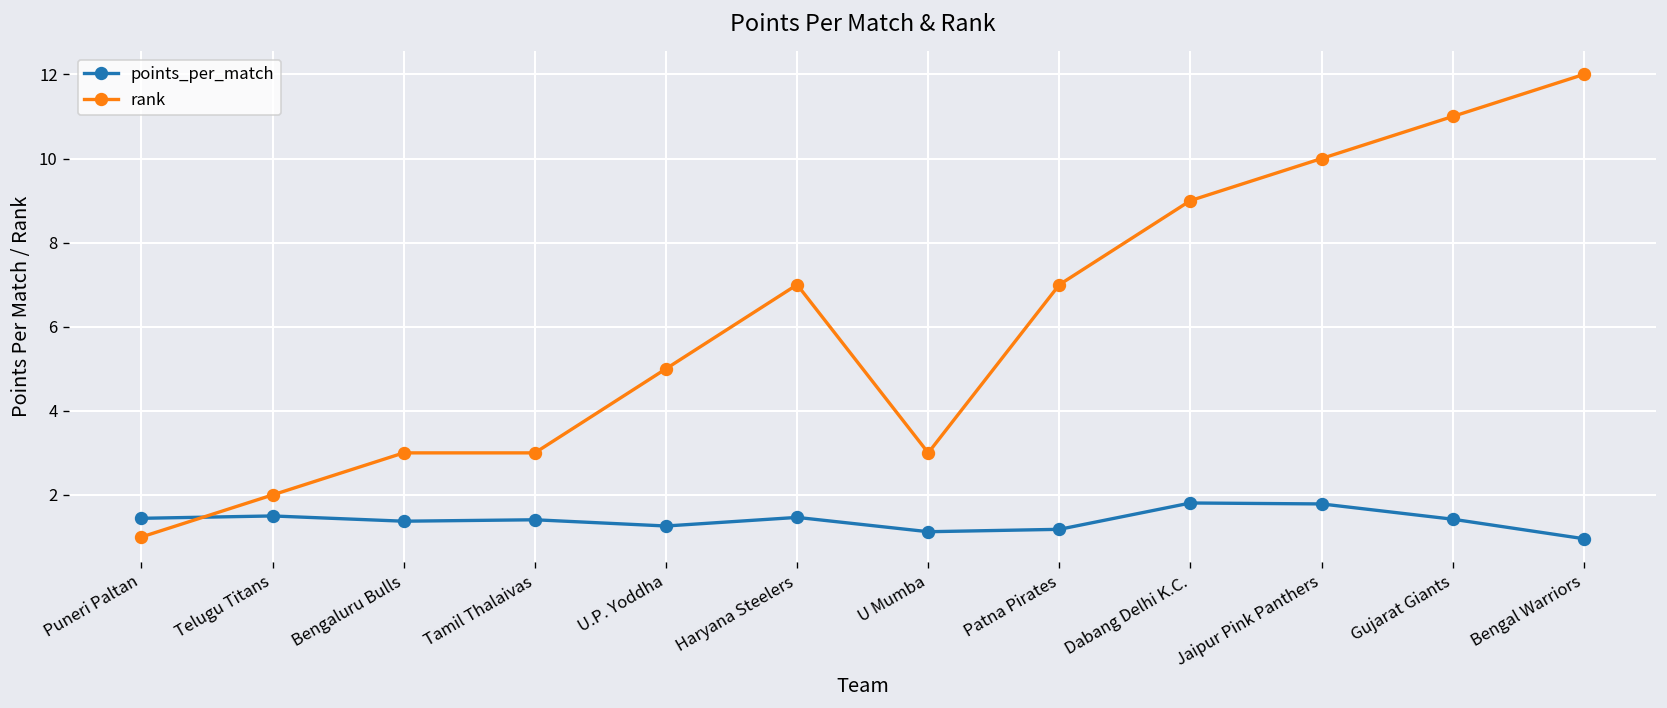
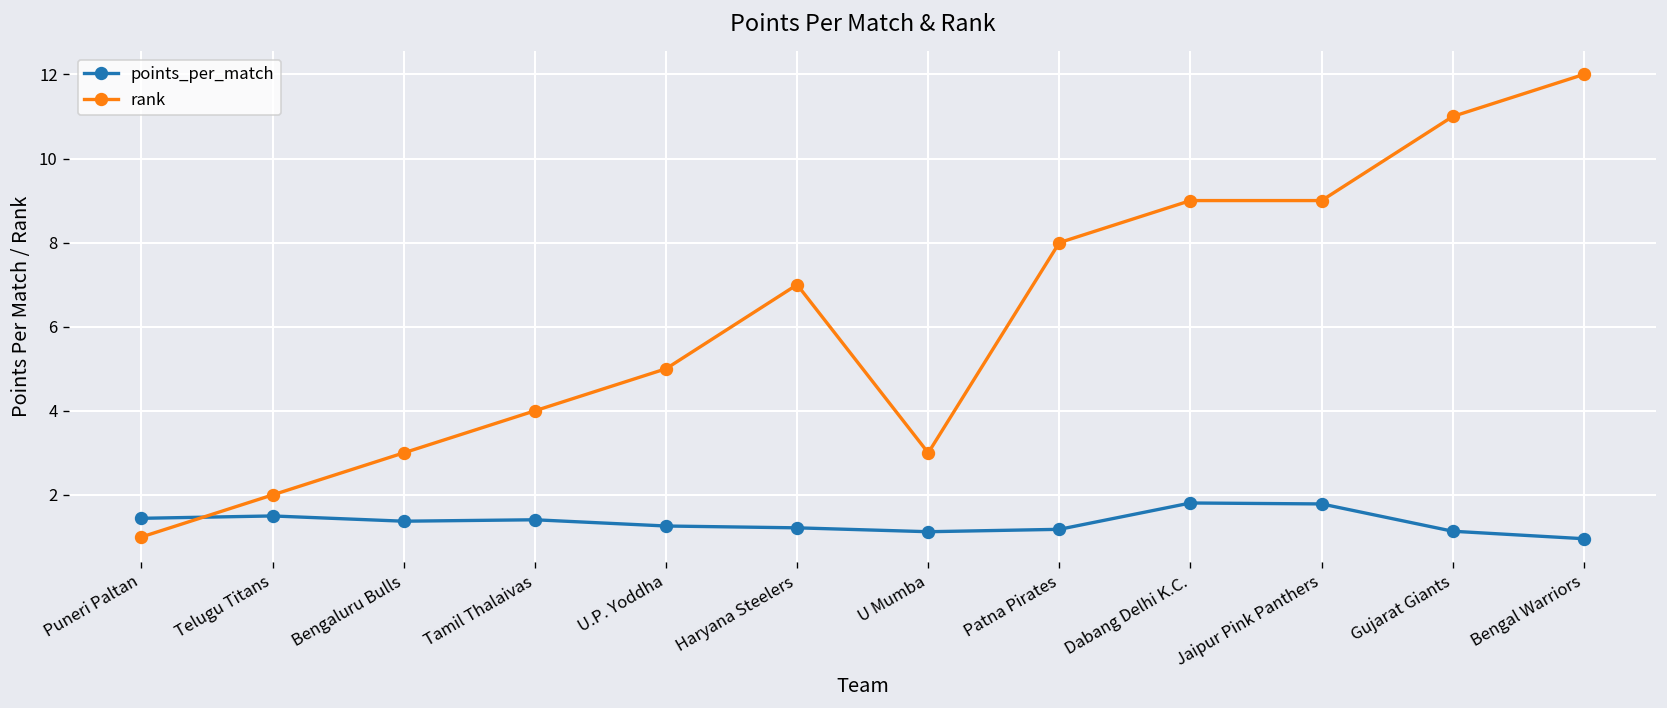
rank, Tamil Thalaivas: 3 -> 4
points_per_match, Haryana Steelers: 1.5 -> 1.2
rank, Patna Pirates: 7 -> 8
rank, Jaipur Pink Panthers: 10 -> 9
points_per_match, Gujarat Giants: 1.4 -> 1.1
